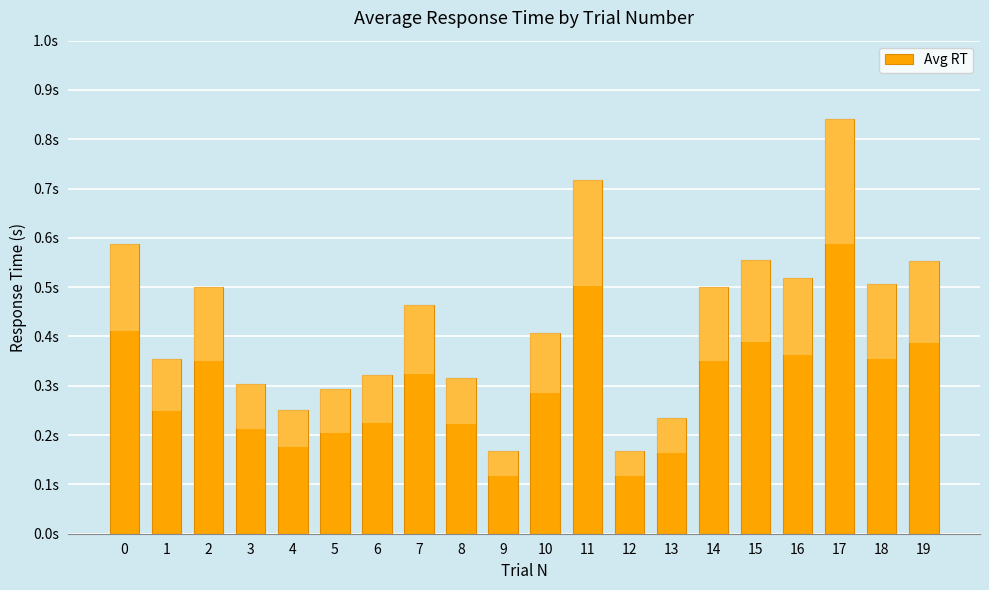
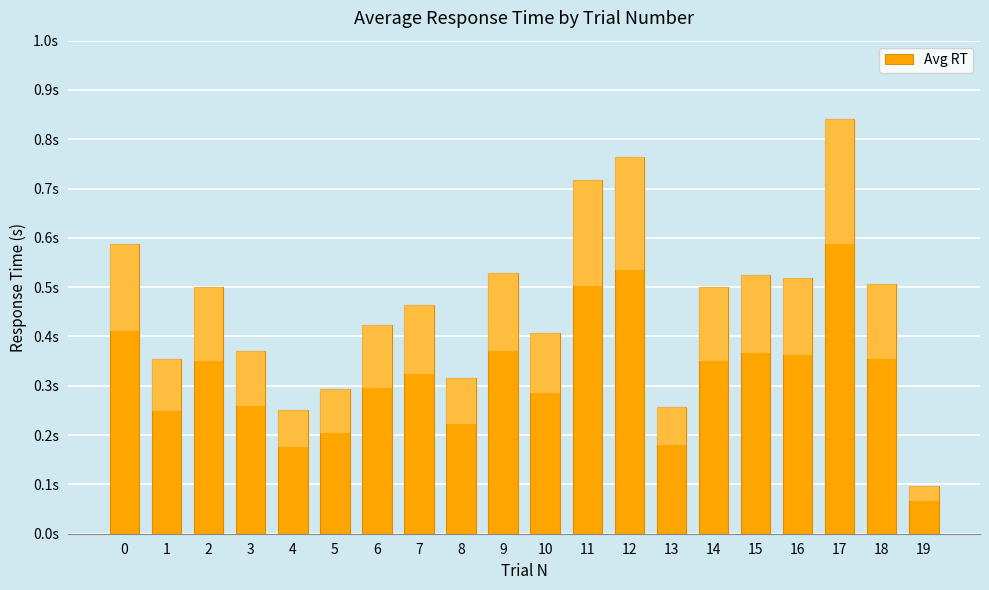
Avg RT, 3: 0.30s -> 0.37s
Avg RT, 6: 0.32s -> 0.42s
Avg RT, 9: 0.17s -> 0.53s
Avg RT, 12: 0.17s -> 0.76s
Avg RT, 13: 0.23s -> 0.26s
Avg RT, 15: 0.56s -> 0.52s
Avg RT, 19: 0.55s -> 0.10s
